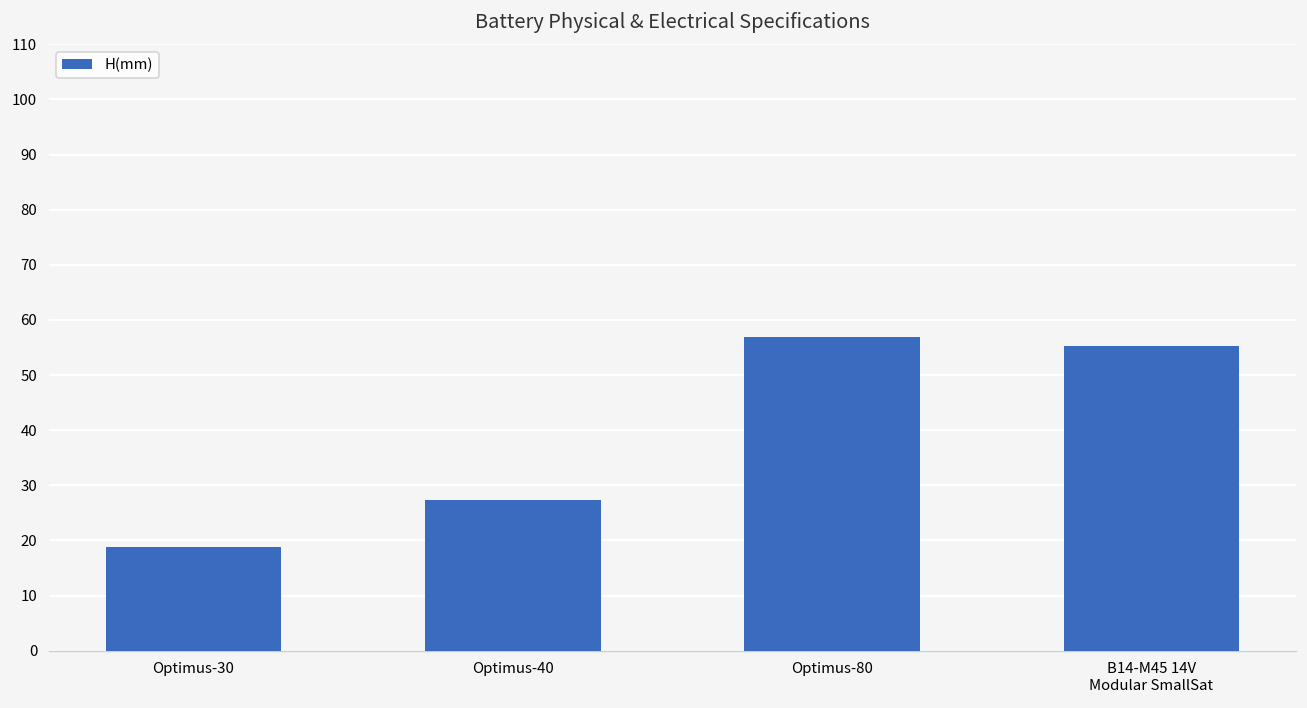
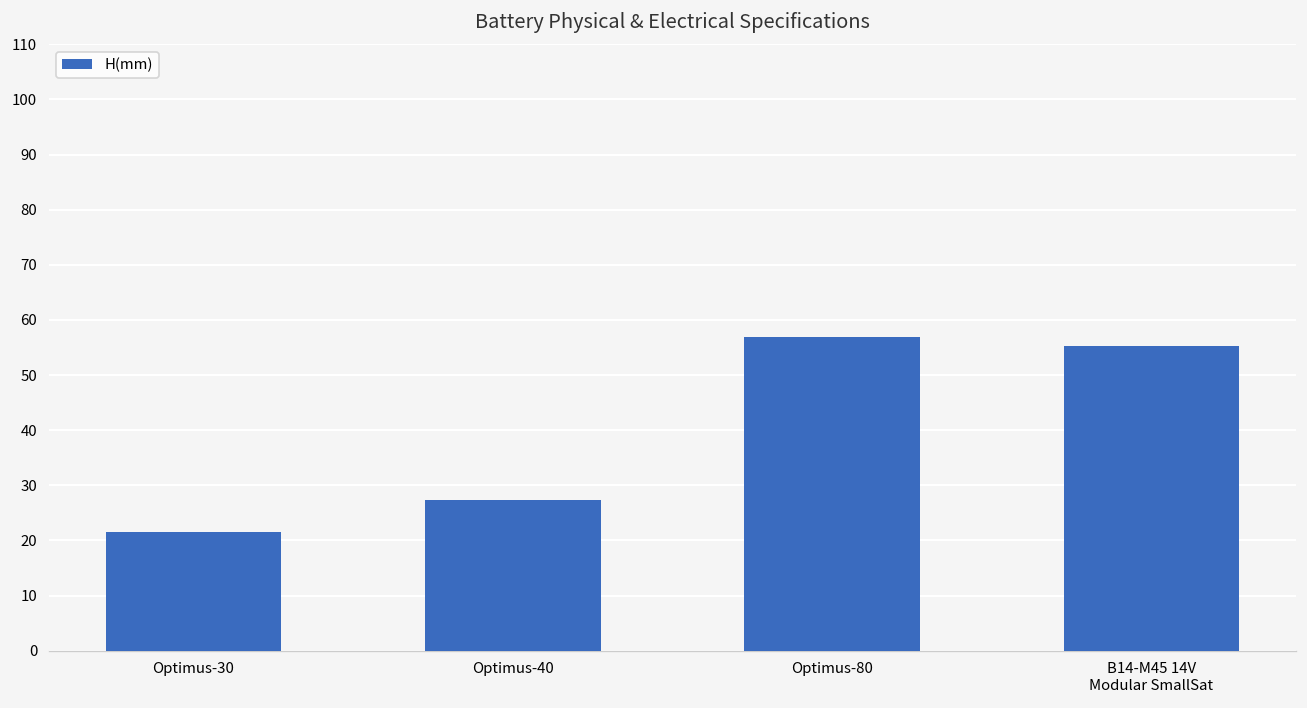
Optimus-30: 19 -> 22
